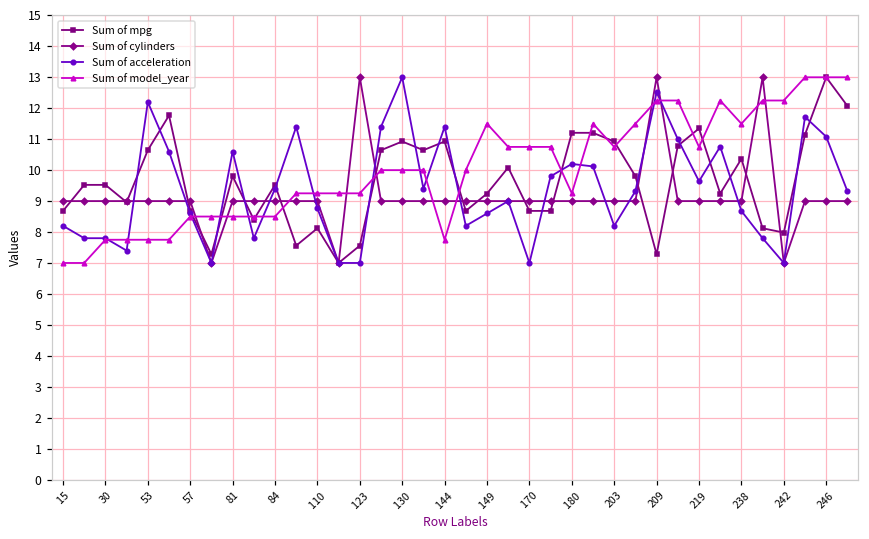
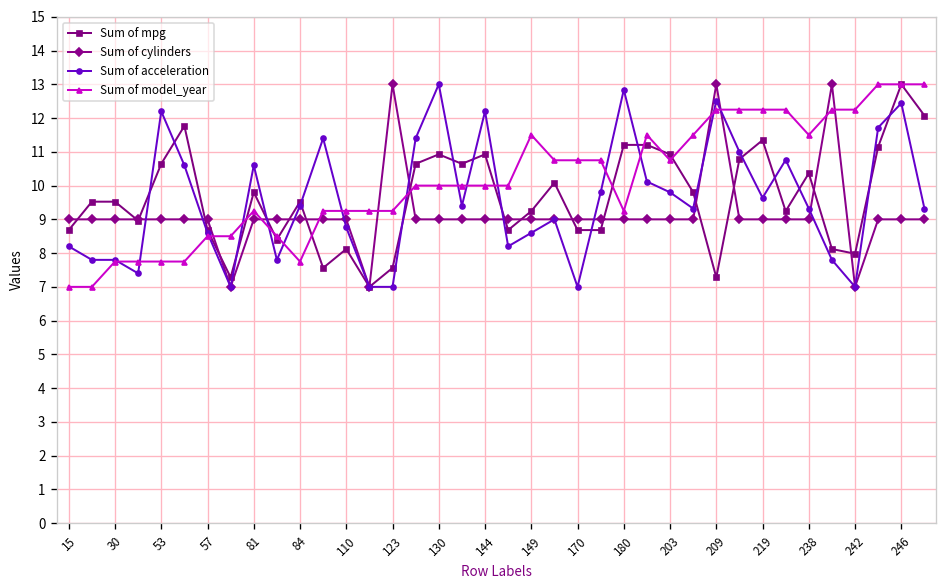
Sum of model_year, 81: 8.5 -> 9.3
Sum of model_year, 84: 8.5 -> 7.8
Sum of acceleration, 144: 11.4 -> 12.2
Sum of model_year, 144: 7.8 -> 10.0
Sum of acceleration, 180: 10.2 -> 12.8
Sum of acceleration, 203: 8.2 -> 9.8
Sum of model_year, 219: 10.8 -> 12.3
Sum of acceleration, 238: 8.7 -> 9.3
Sum of acceleration, 246: 11.1 -> 12.4
